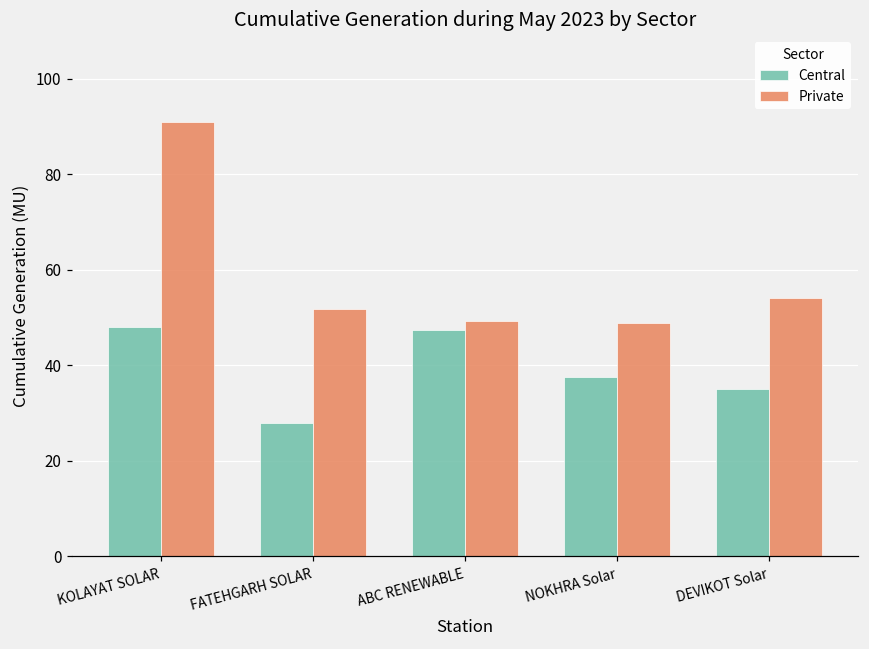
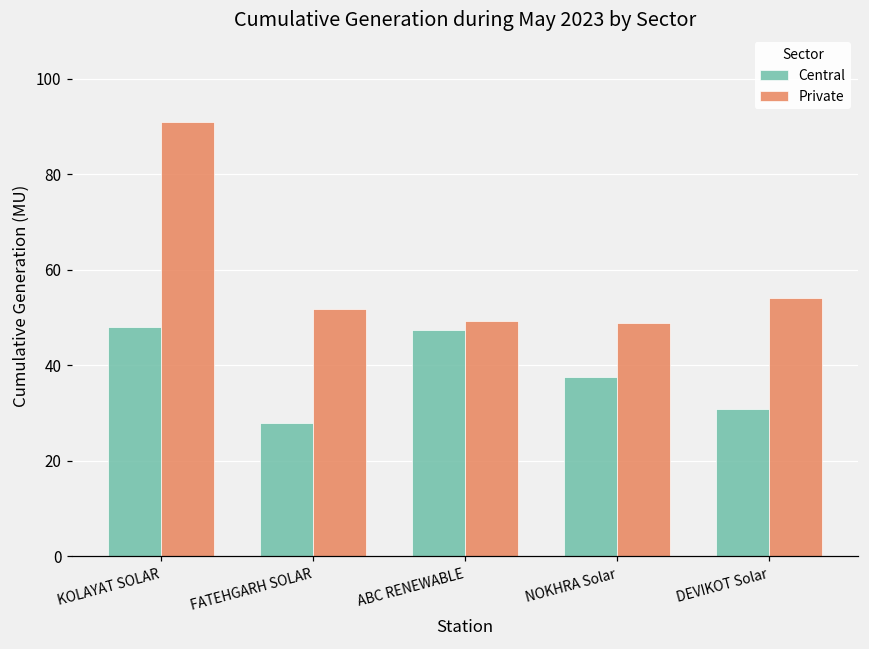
Central, DEVIKOT Solar: 35 -> 31
